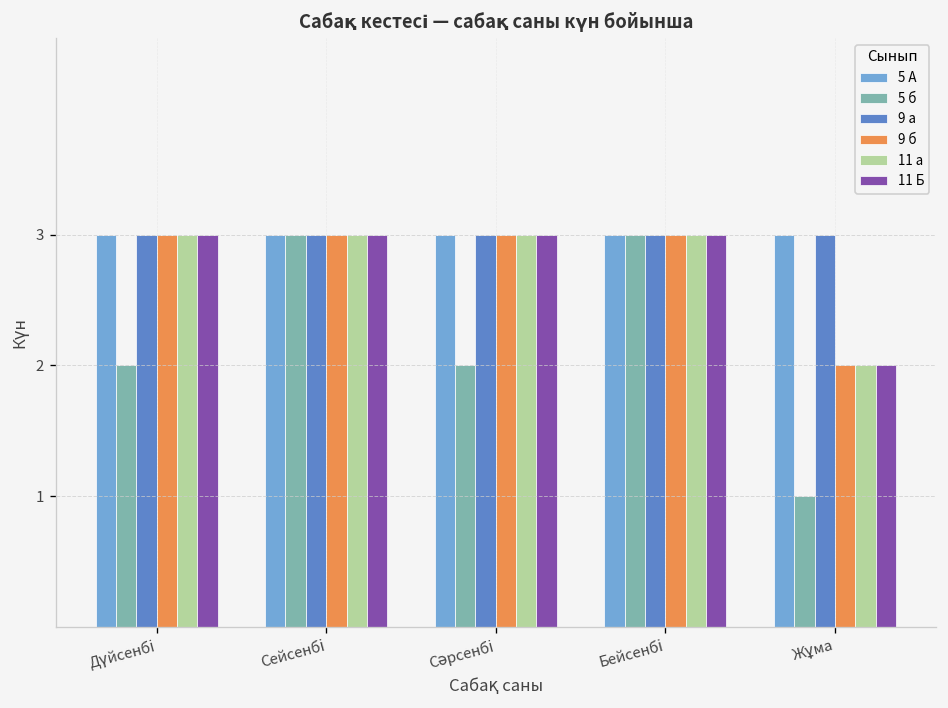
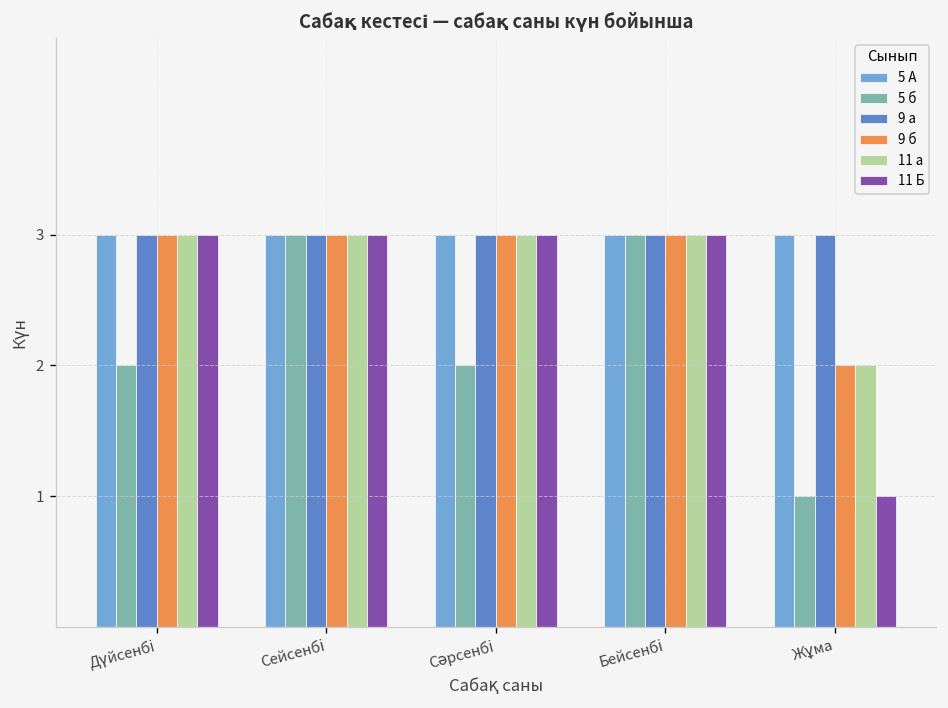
11 Б, Жұма: 2 -> 1
